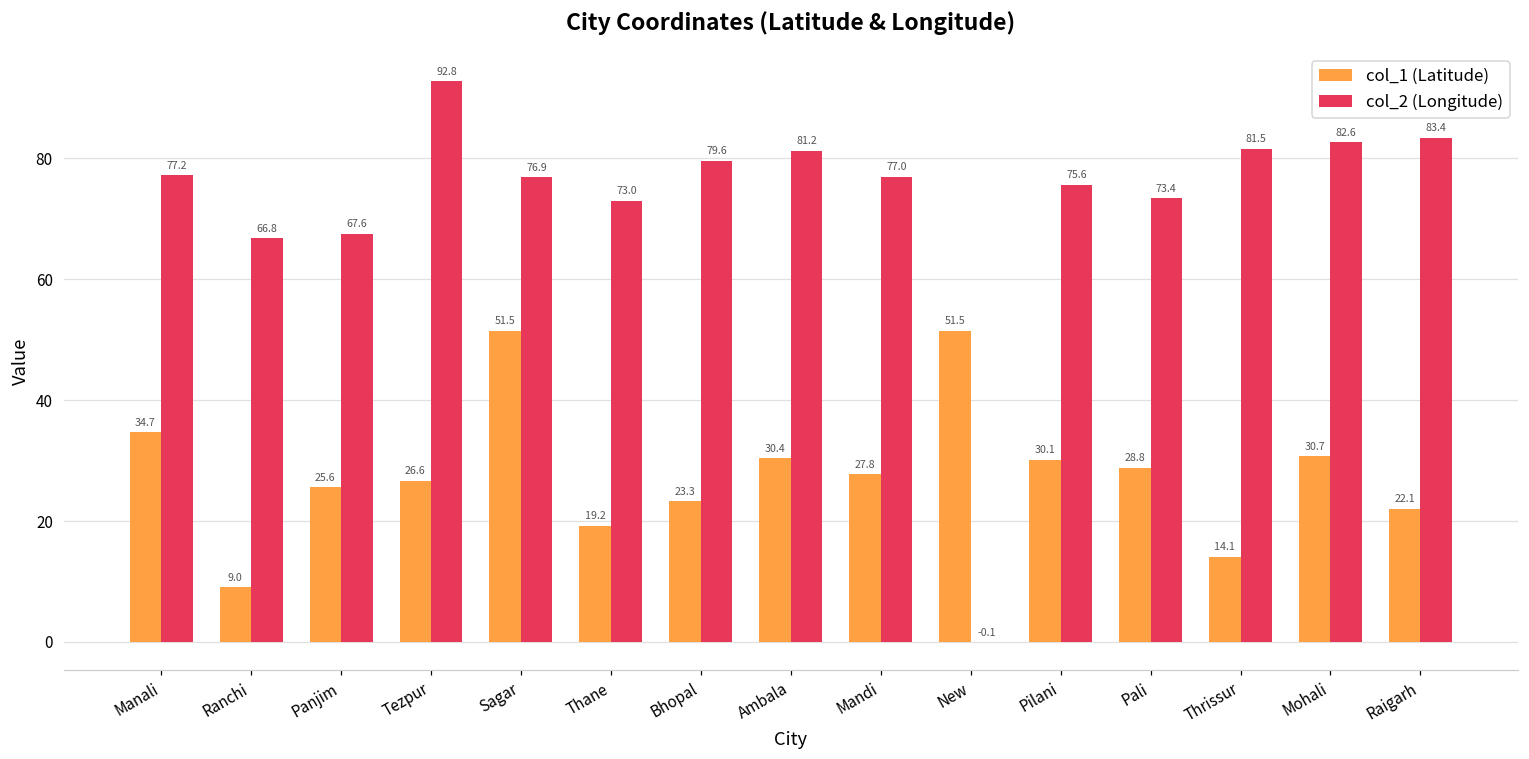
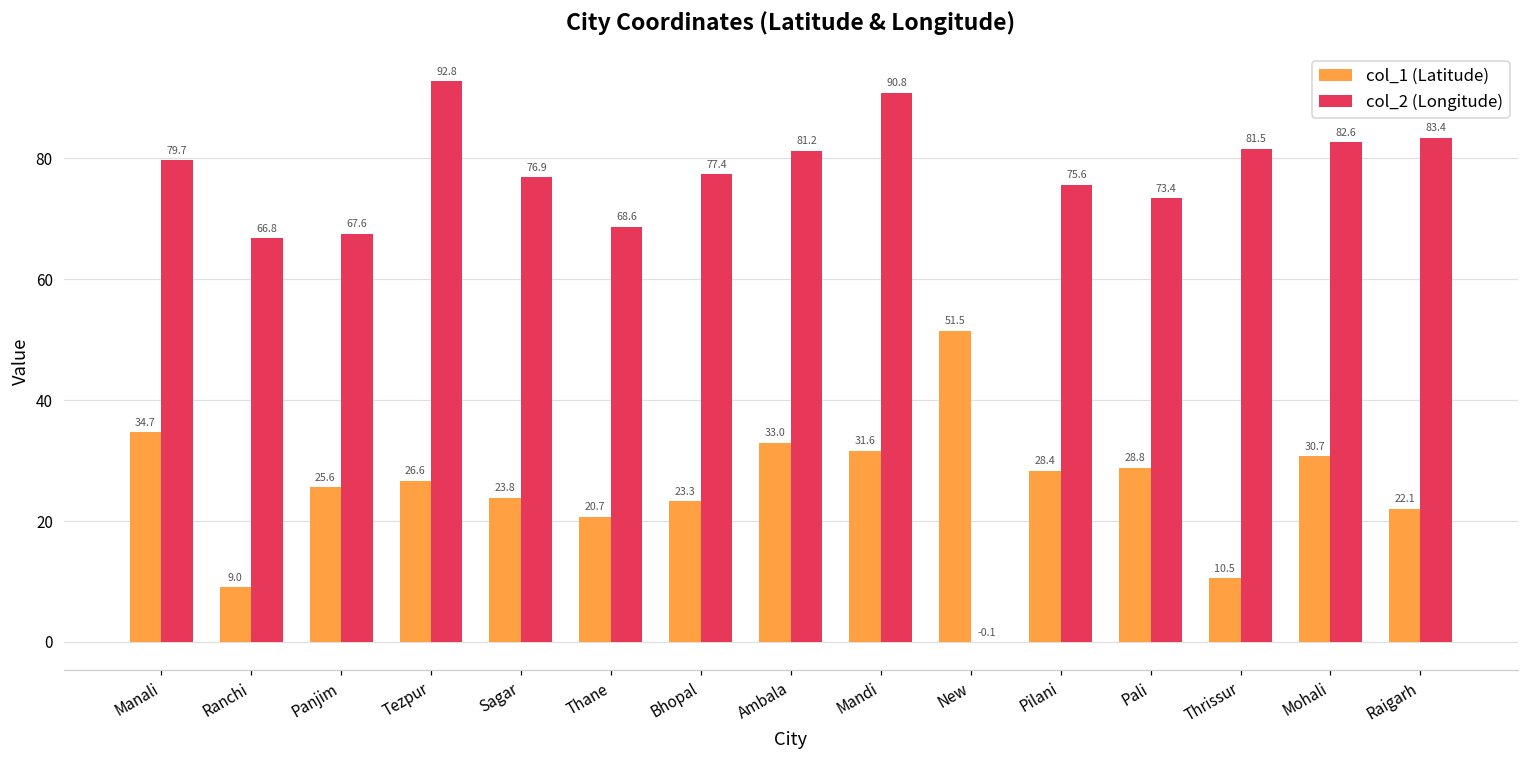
col_2 (Longitude), Manali: 77.2 -> 79.7
col_1 (Latitude), Sagar: 51.5 -> 23.8
col_1 (Latitude), Thane: 19.2 -> 20.7
col_2 (Longitude), Thane: 73.0 -> 68.6
col_2 (Longitude), Bhopal: 79.6 -> 77.4
col_1 (Latitude), Ambala: 30.4 -> 33.0
col_1 (Latitude), Mandi: 27.8 -> 31.6
col_2 (Longitude), Mandi: 77.0 -> 90.8
col_1 (Latitude), Pilani: 30.1 -> 28.4
col_1 (Latitude), Thrissur: 14.1 -> 10.5
